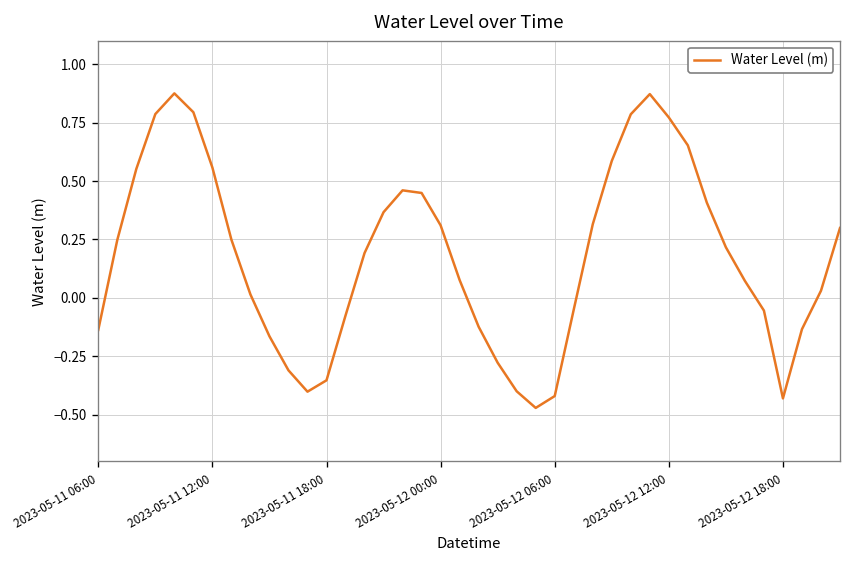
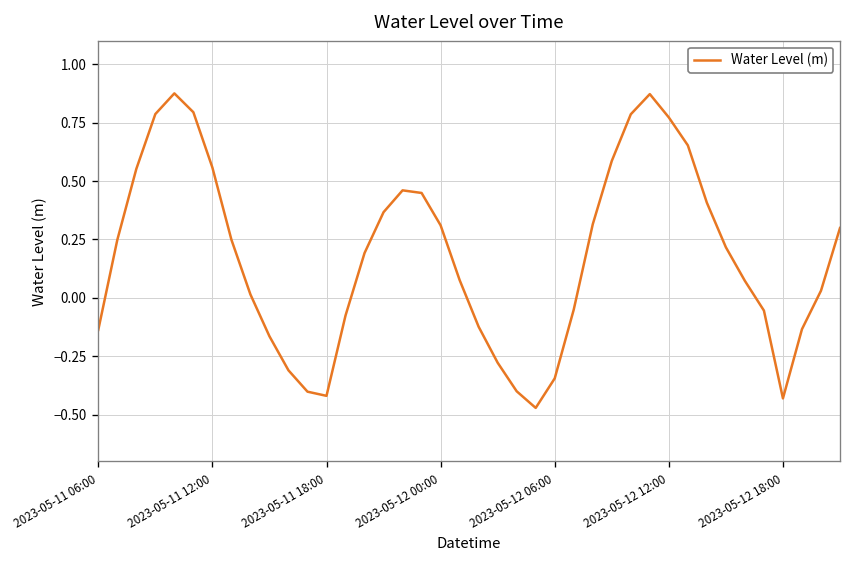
2023-05-11 18:00: -0.35 -> -0.42
2023-05-12 06:00: -0.42 -> -0.34
